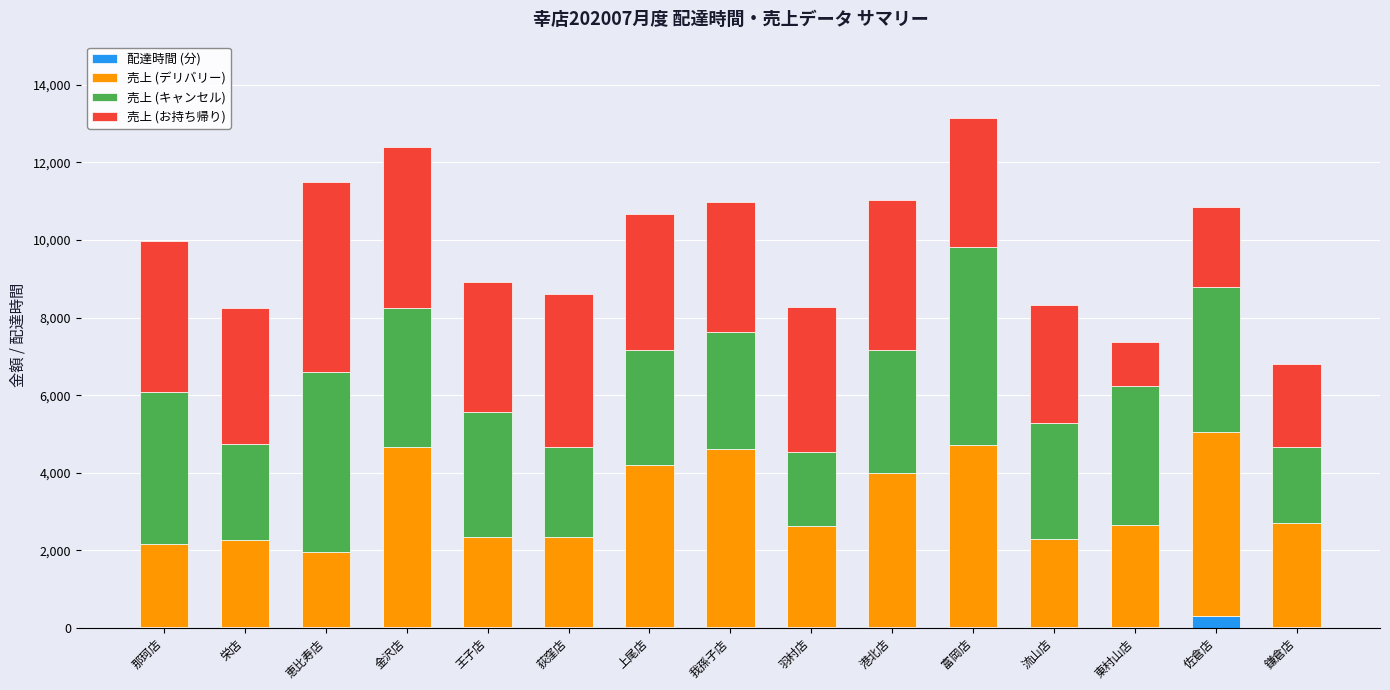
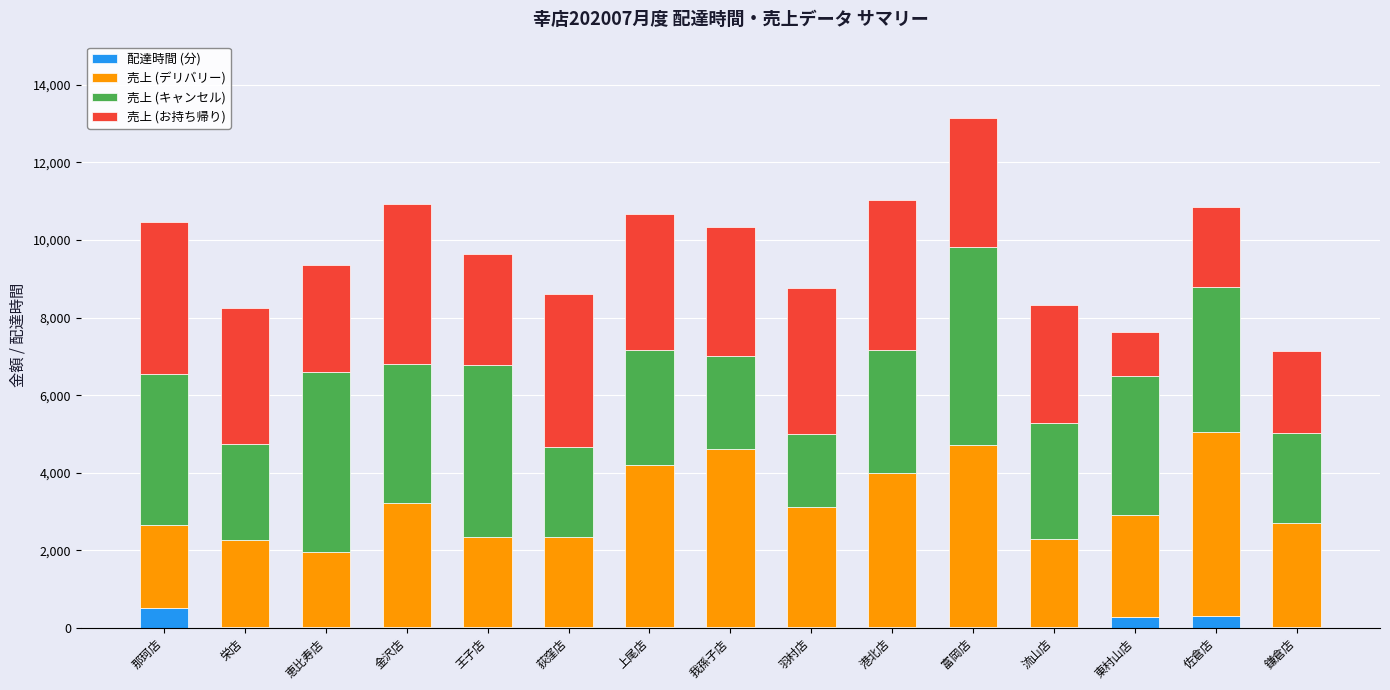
配達時間 (分), 那珂店: 0 -> 500
売上 (お持ち帰り), 恵比寿店: 4,900 -> 2,800
売上 (デリバリー), 金沢店: 4,700 -> 3,200
売上 (キャンセル), 王子店: 3,200 -> 4,400
売上 (お持ち帰り), 王子店: 3,300 -> 2,900
売上 (キャンセル), 我孫子店: 3,000 -> 2,400
売上 (デリバリー), 羽村店: 2,600 -> 3,100
配達時間 (分), 東村山店: 0 -> 300
売上 (キャンセル), 鎌倉店: 2,000 -> 2,300
